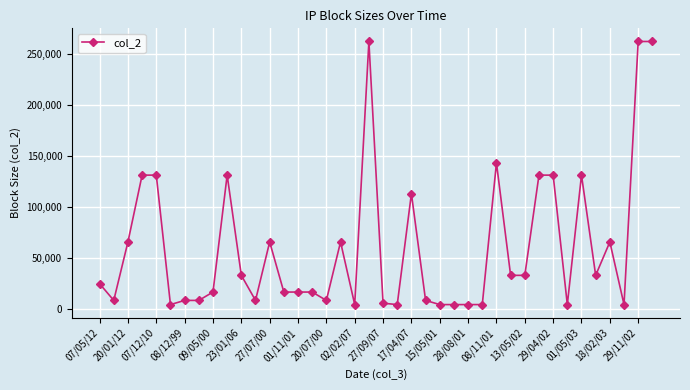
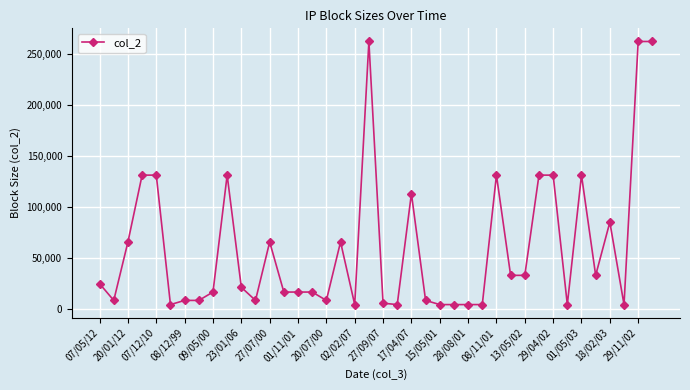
23/01/06: 33,000 -> 21,000
08/11/01: 143,000 -> 131,000
18/02/03: 66,000 -> 85,000
